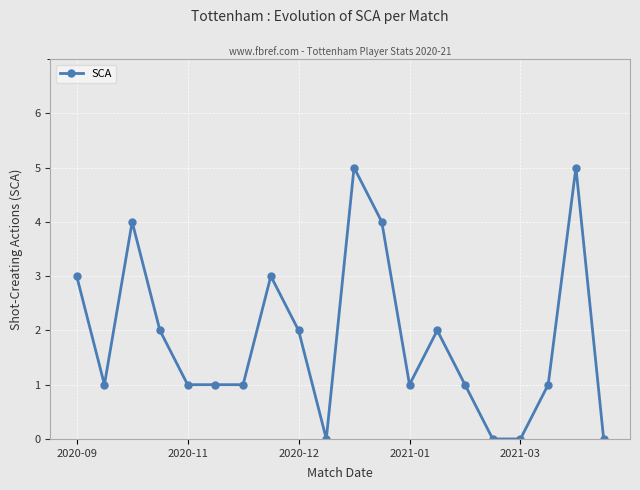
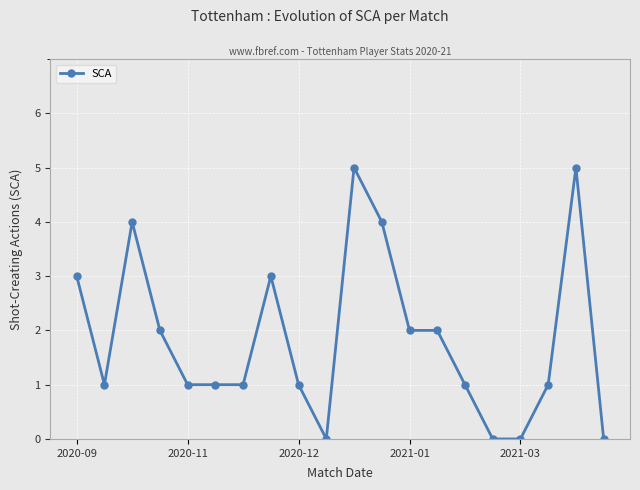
2020-12: 2 -> 1
2021-01: 1 -> 2
